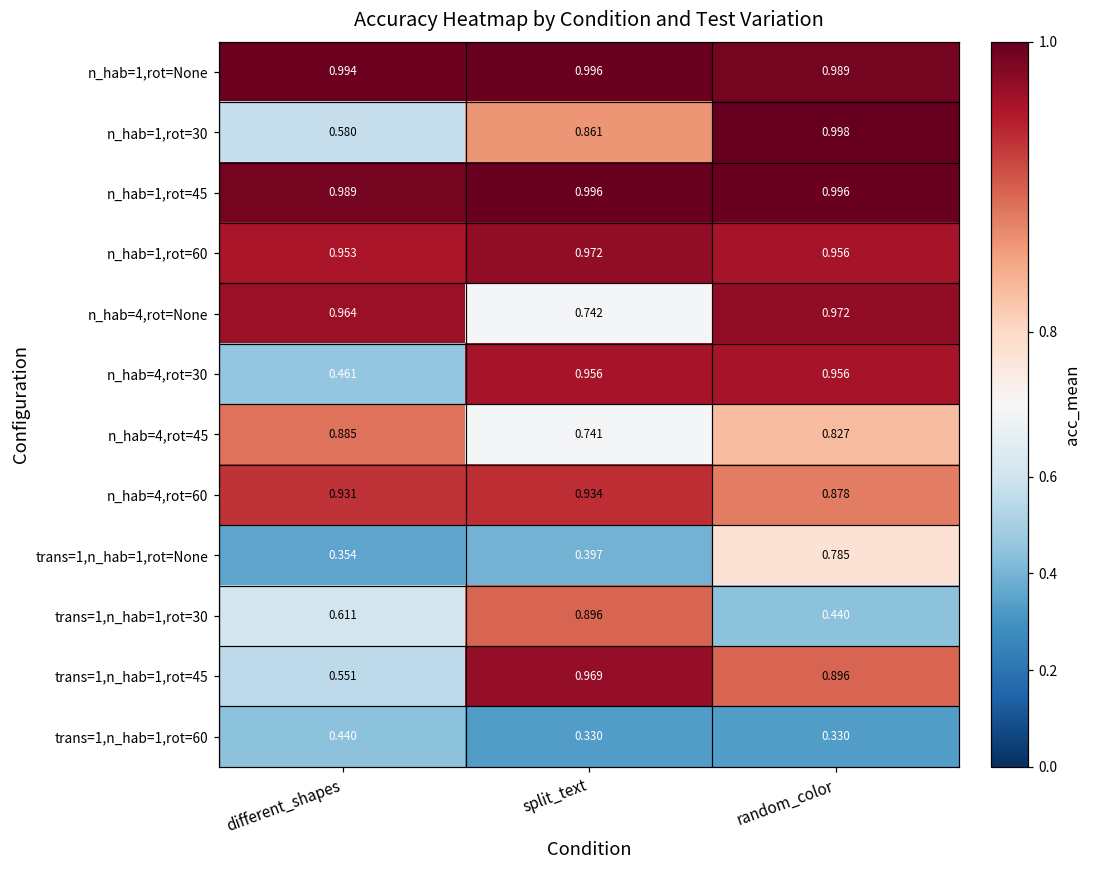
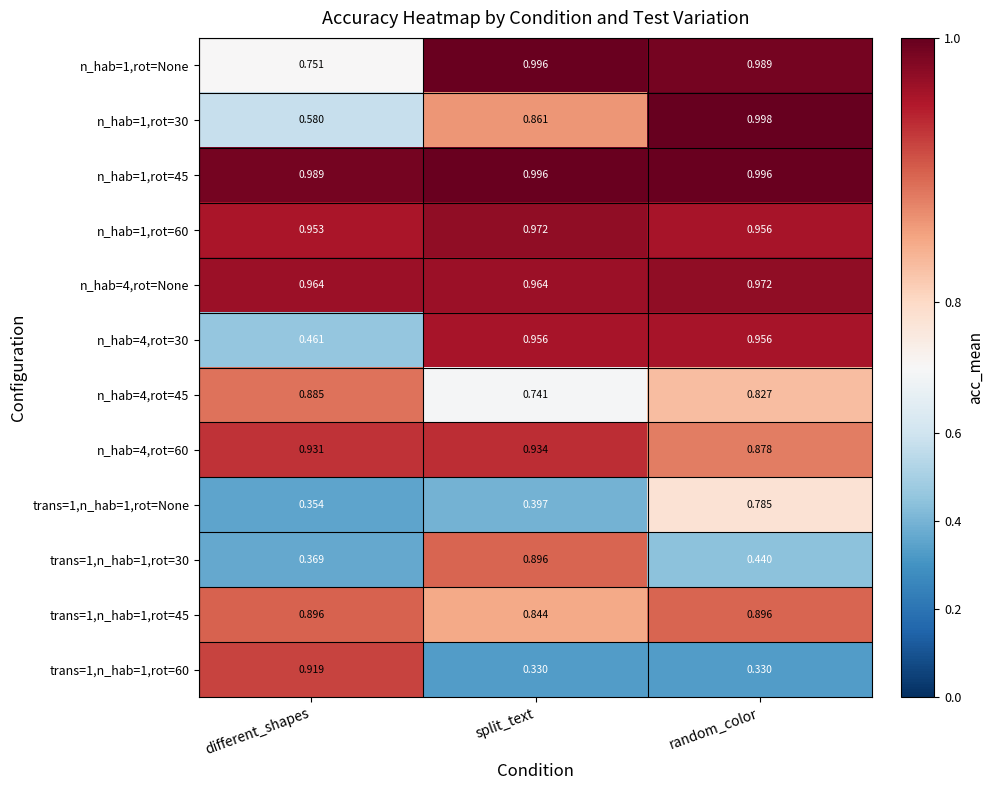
n_hab=1,rot=None, different_shapes: 0.994 -> 0.751
n_hab=4,rot=None, split_text: 0.742 -> 0.964
trans=1,n_hab=1,rot=30, different_shapes: 0.611 -> 0.369
trans=1,n_hab=1,rot=45, different_shapes: 0.551 -> 0.896
trans=1,n_hab=1,rot=45, split_text: 0.969 -> 0.844
trans=1,n_hab=1,rot=60, different_shapes: 0.440 -> 0.919
